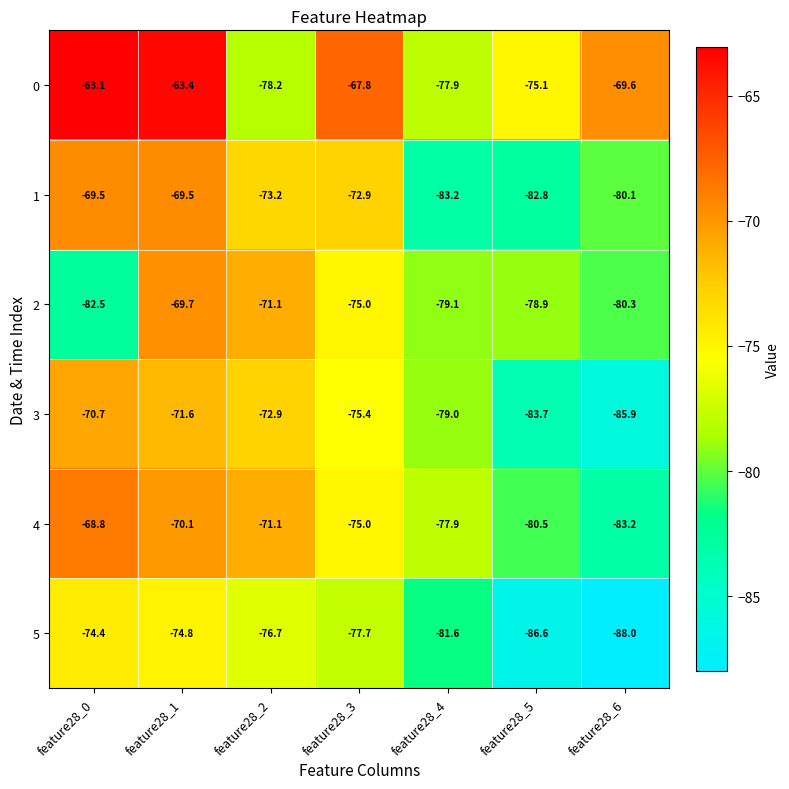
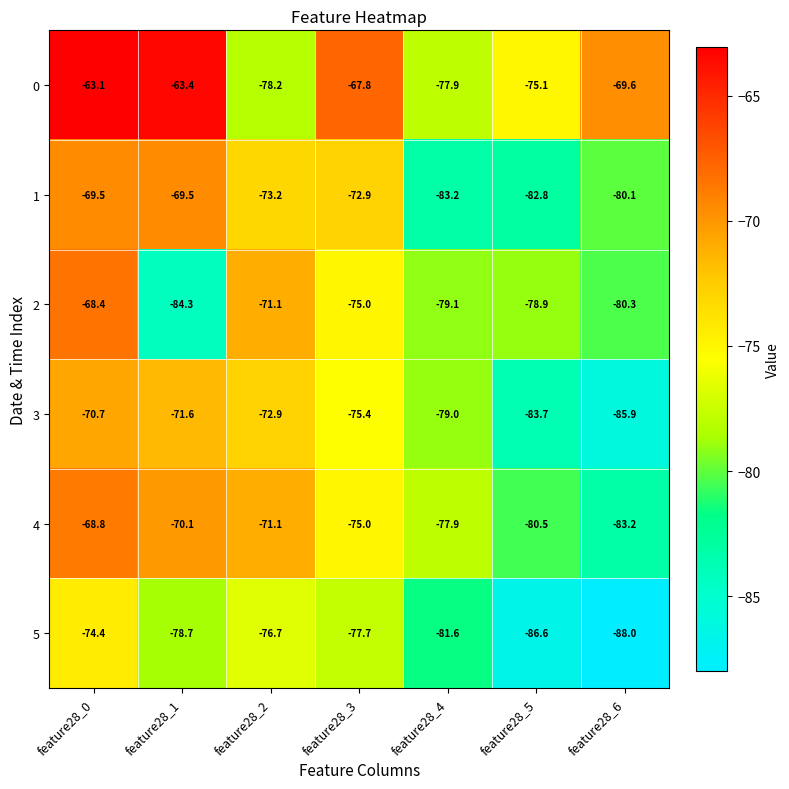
2, feature28_0: -82.5 -> -68.4
2, feature28_1: -69.7 -> -84.3
5, feature28_1: -74.8 -> -78.7
